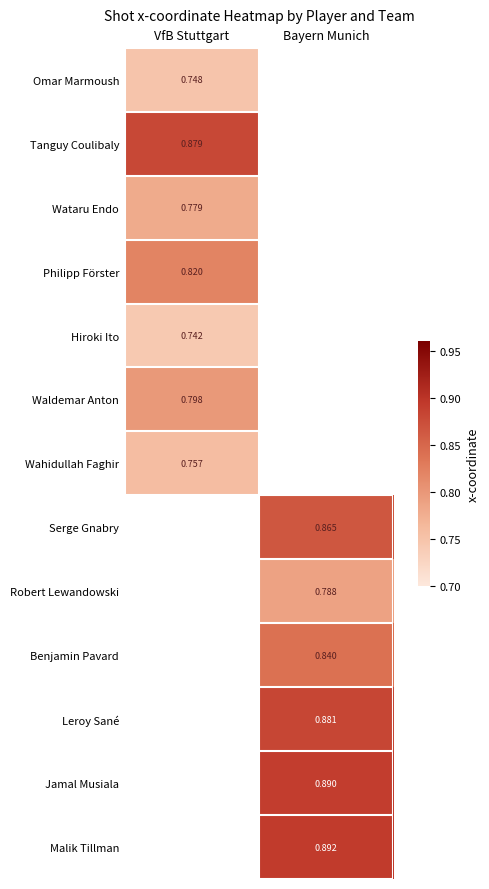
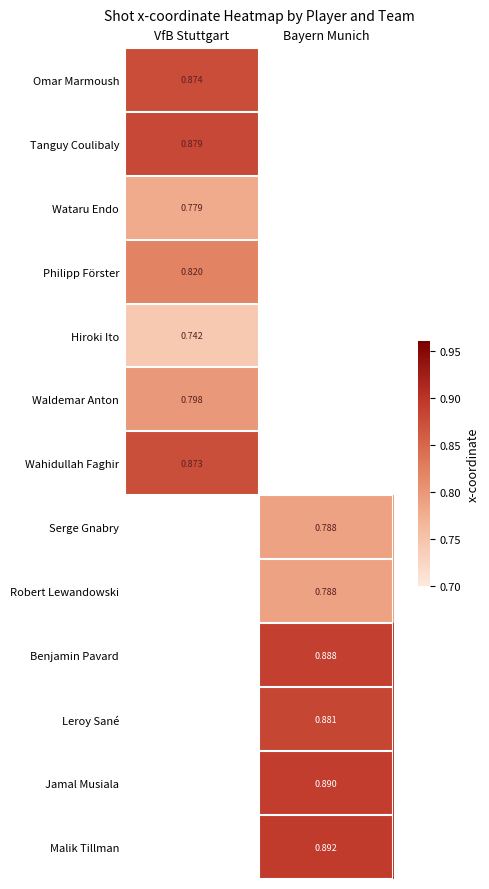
Omar Marmoush, VfB Stuttgart: 0.748 -> 0.874
Wahidullah Faghir, VfB Stuttgart: 0.757 -> 0.873
Serge Gnabry, Bayern Munich: 0.865 -> 0.788
Benjamin Pavard, Bayern Munich: 0.840 -> 0.888
